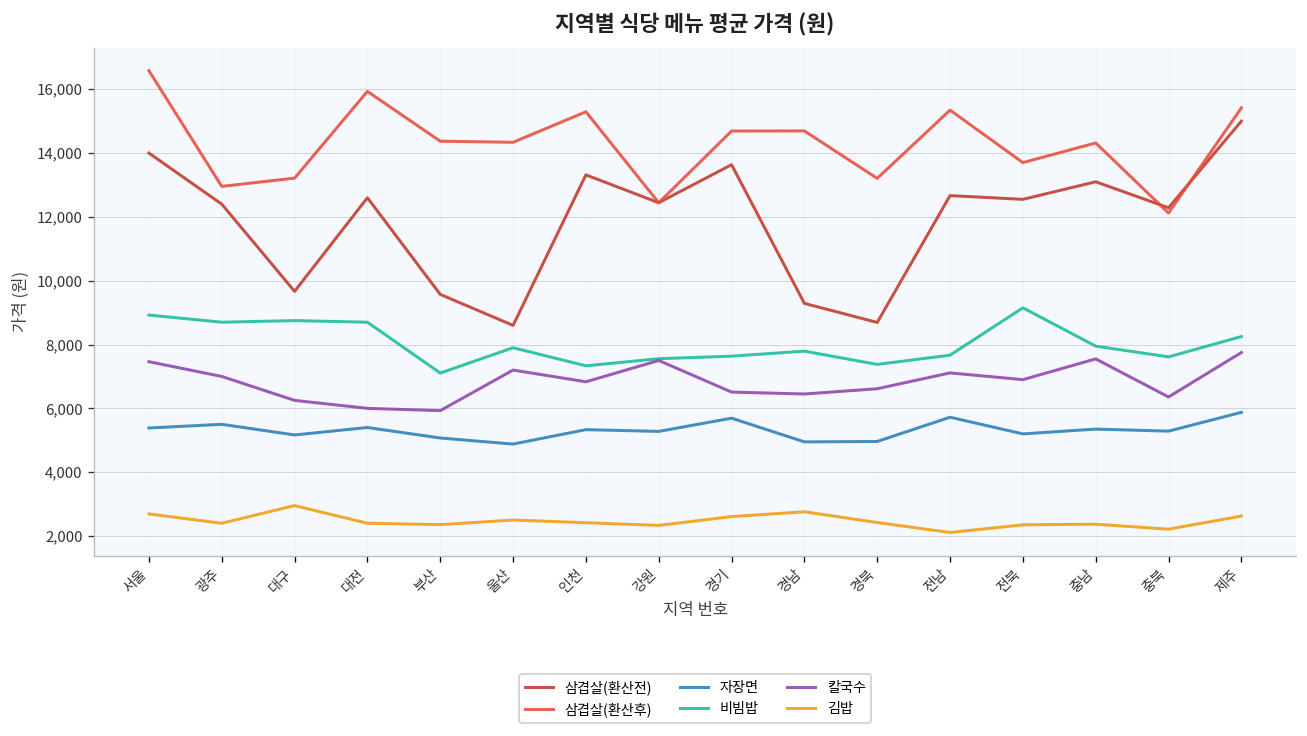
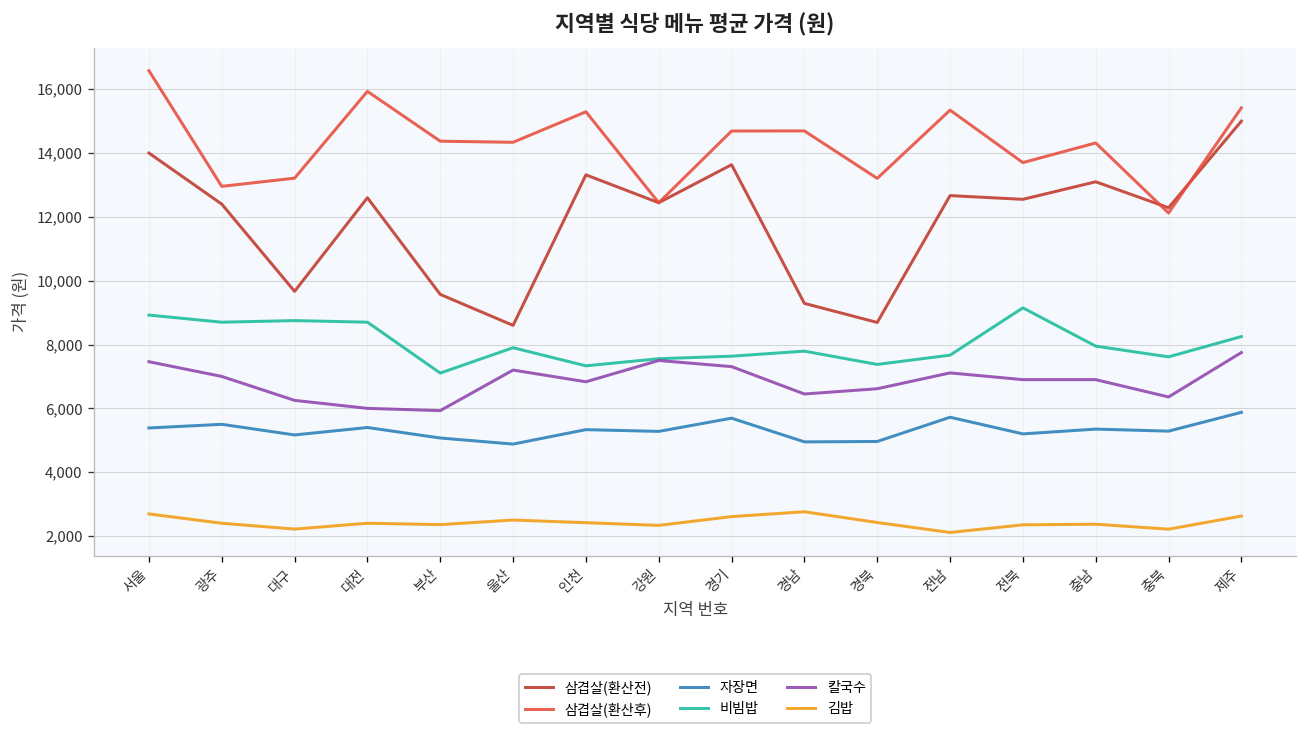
김밥, 대구: 3,000 -> 2,200
칼국수, 경기: 6,500 -> 7,300
칼국수, 충남: 7,600 -> 6,900
